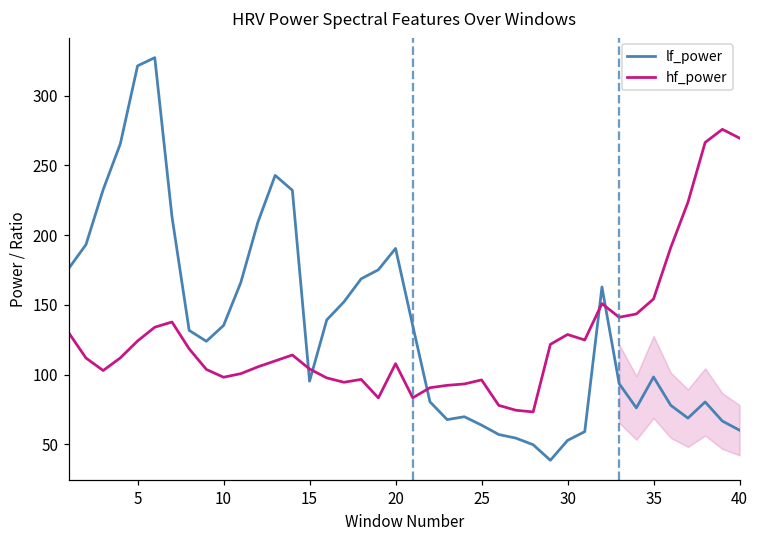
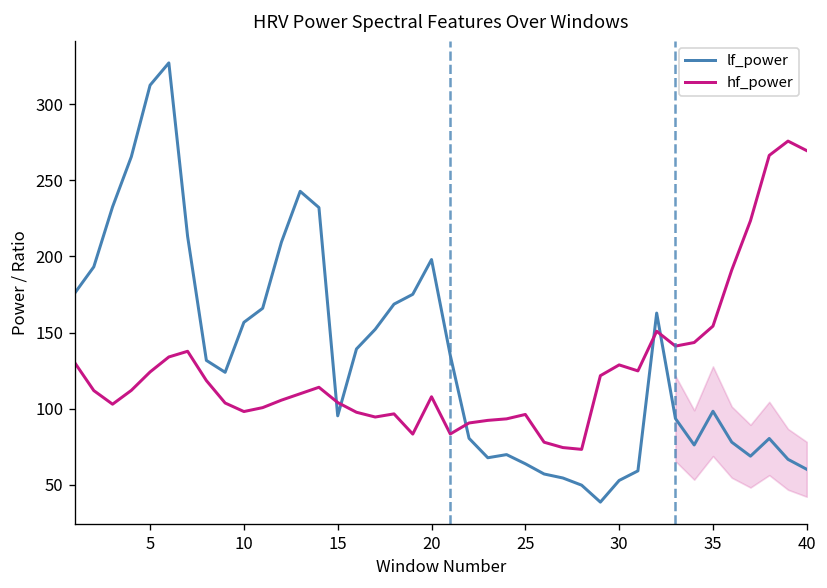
lf_power, 5: 321 -> 313
lf_power, 10: 135 -> 157
lf_power, 20: 190 -> 198
